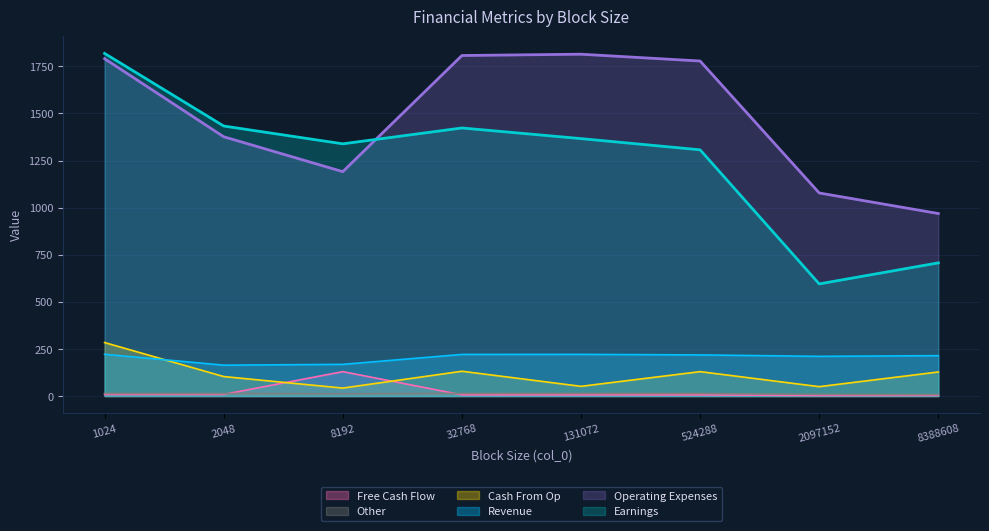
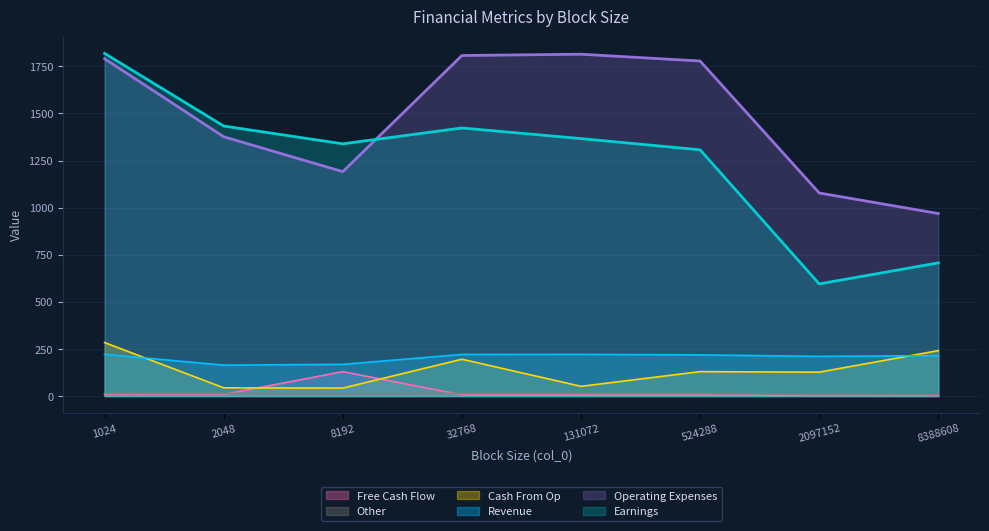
Cash From Op, 2048: 100 -> 40
Cash From Op, 32768: 130 -> 200
Cash From Op, 2097152: 50 -> 130
Cash From Op, 8388608: 130 -> 240
